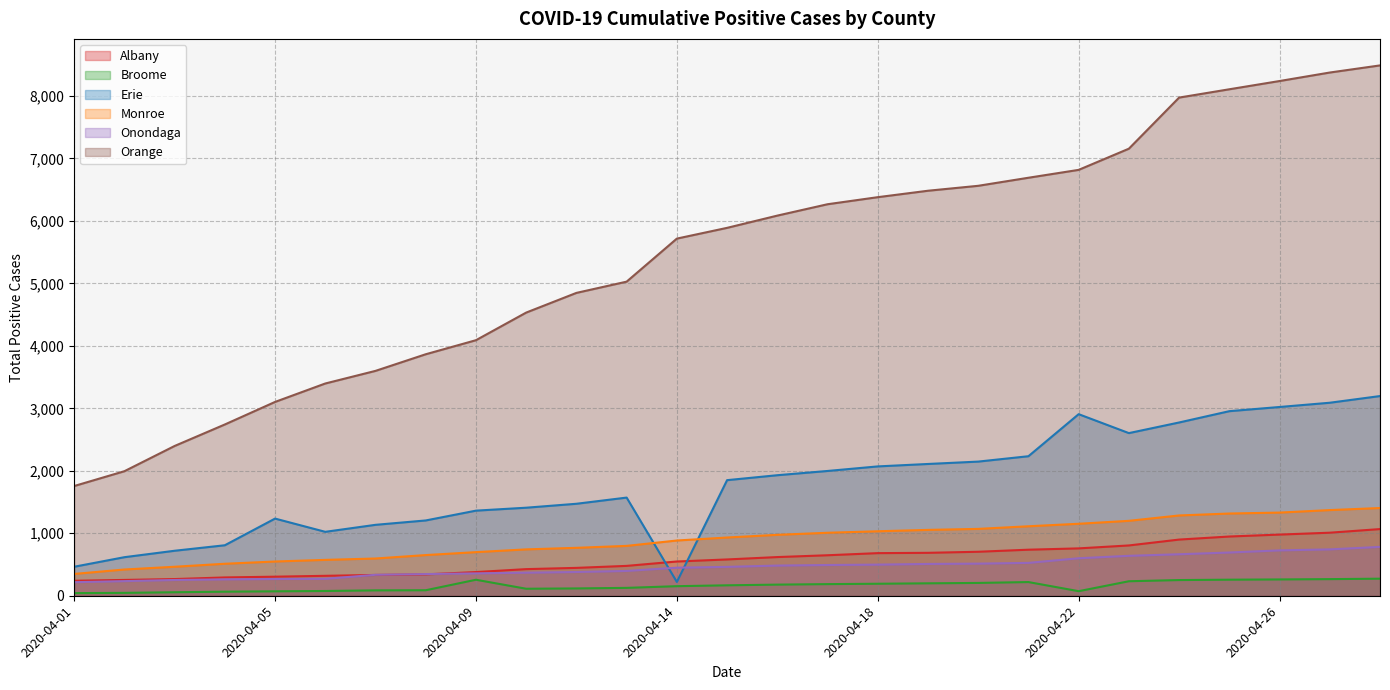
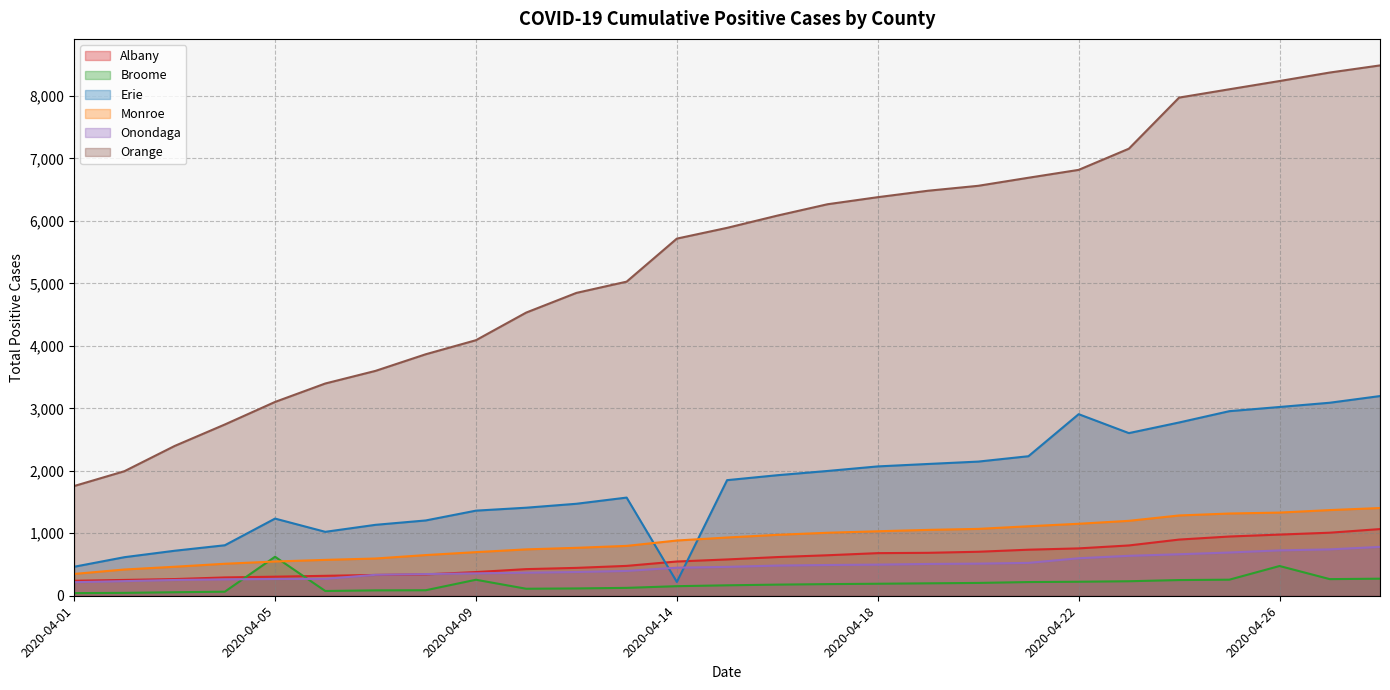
Broome, 2020-04-05: 100 -> 600
Broome, 2020-04-22: 100 -> 200
Broome, 2020-04-26: 300 -> 500
